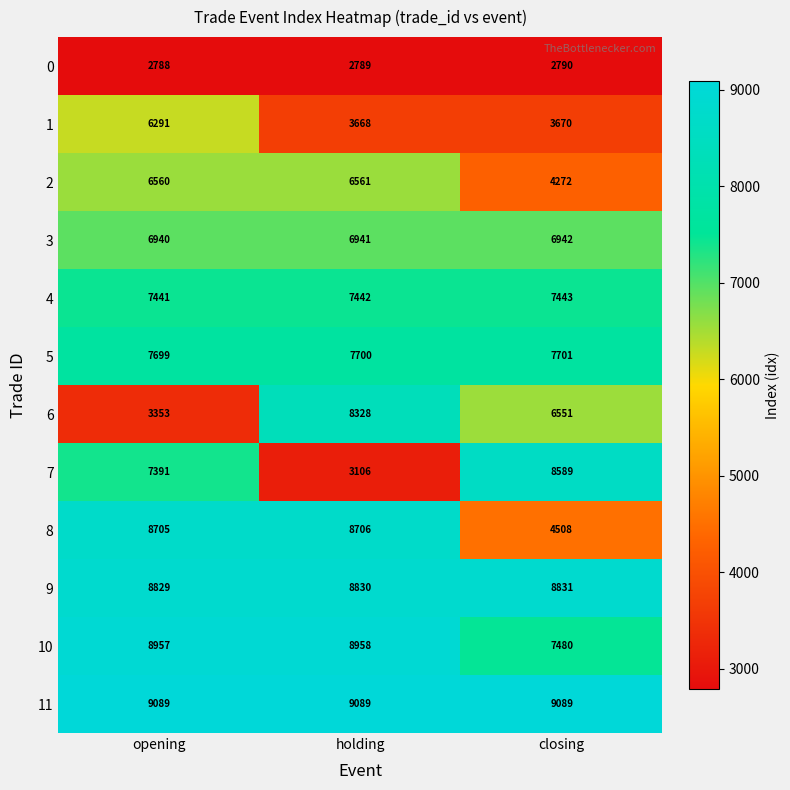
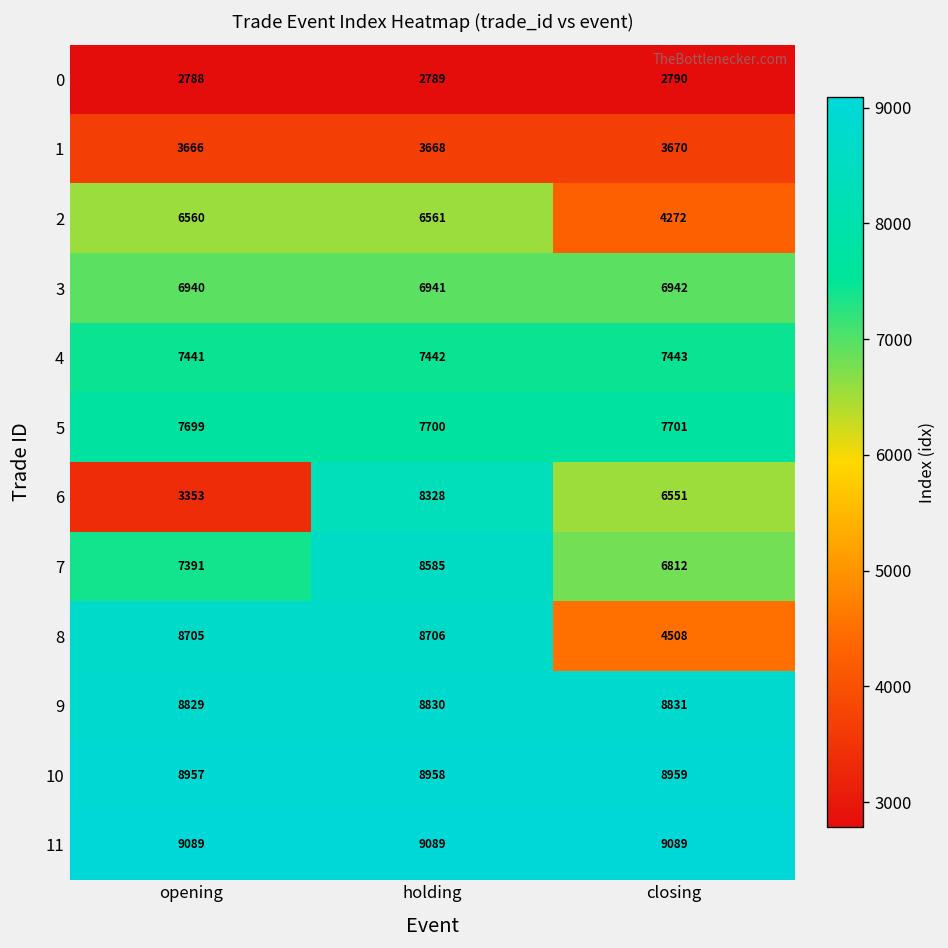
1, opening: 6291 -> 3666
7, holding: 3106 -> 8585
7, closing: 8589 -> 6812
10, closing: 7480 -> 8959
